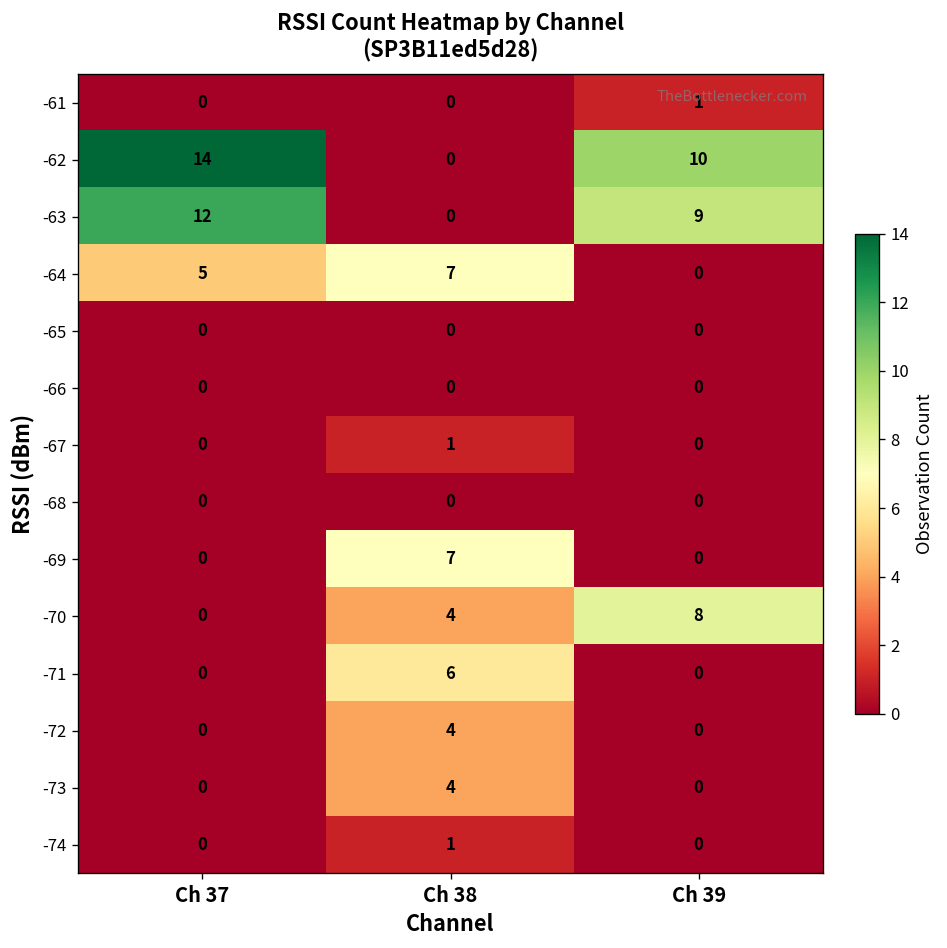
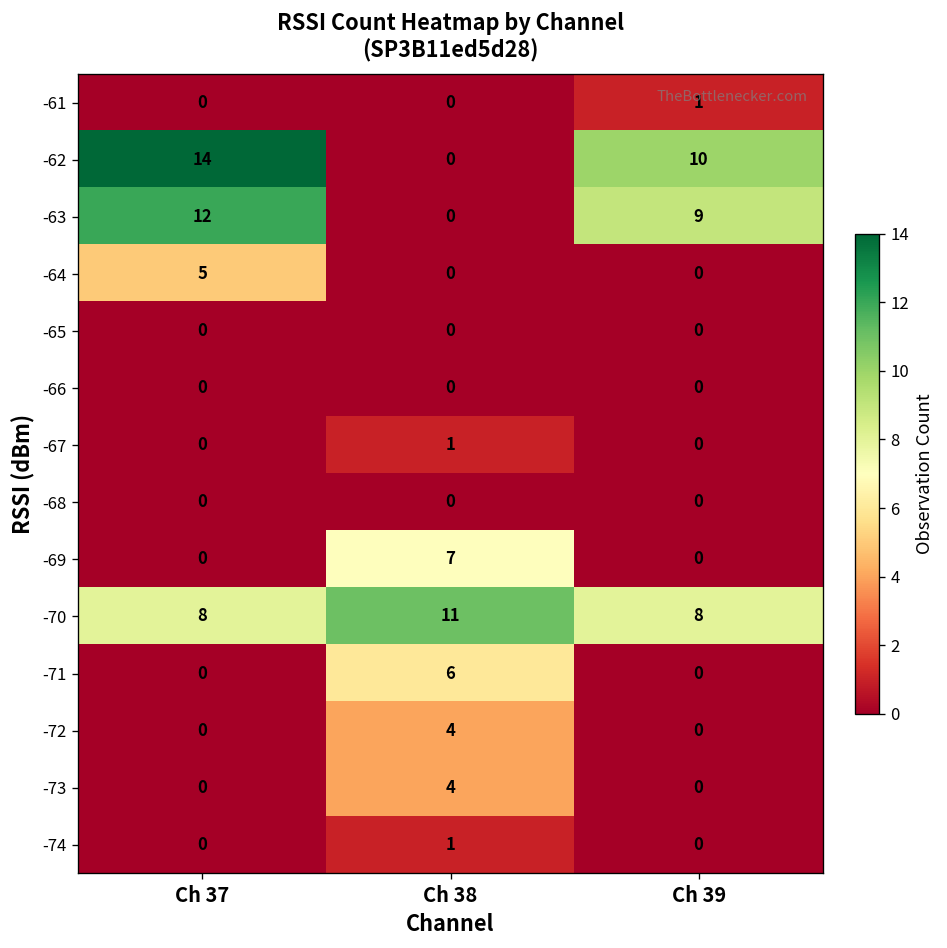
-64, Ch 38: 7 -> 0
-70, Ch 37: 0 -> 8
-70, Ch 38: 4 -> 11
